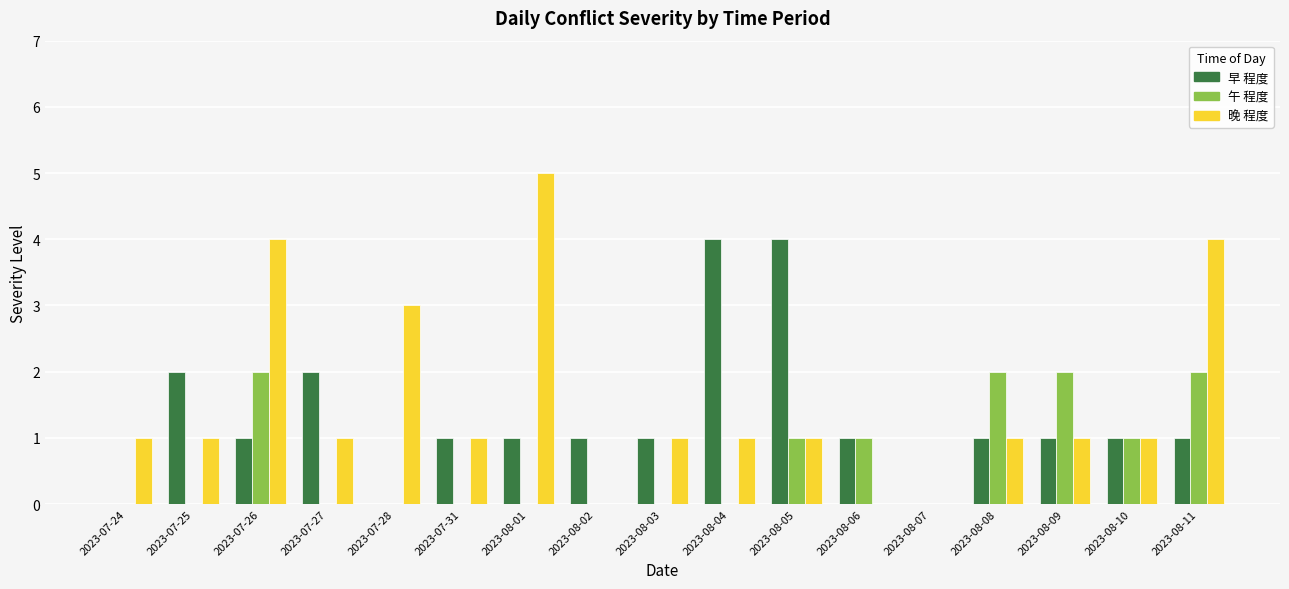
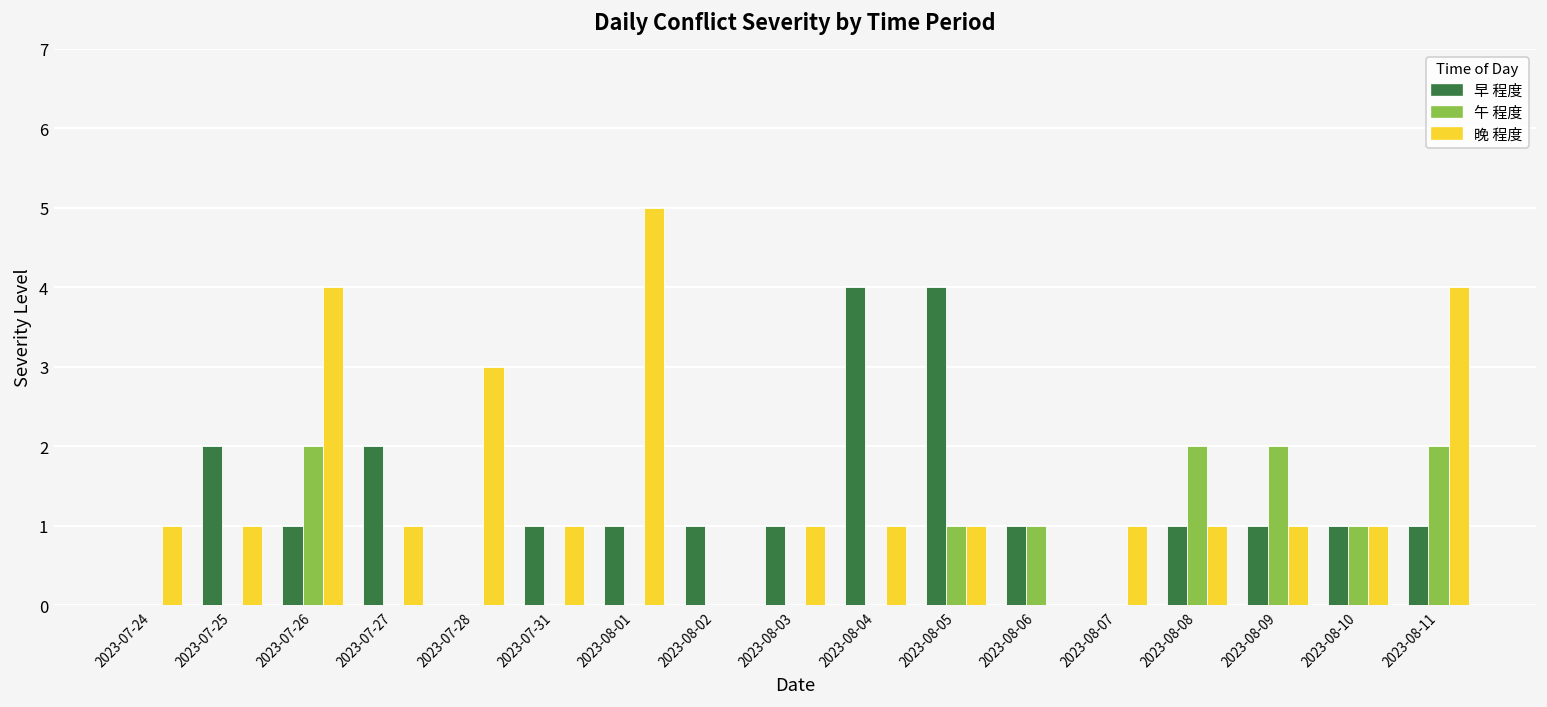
晚 程度, 2023-08-07: 0 -> 1
